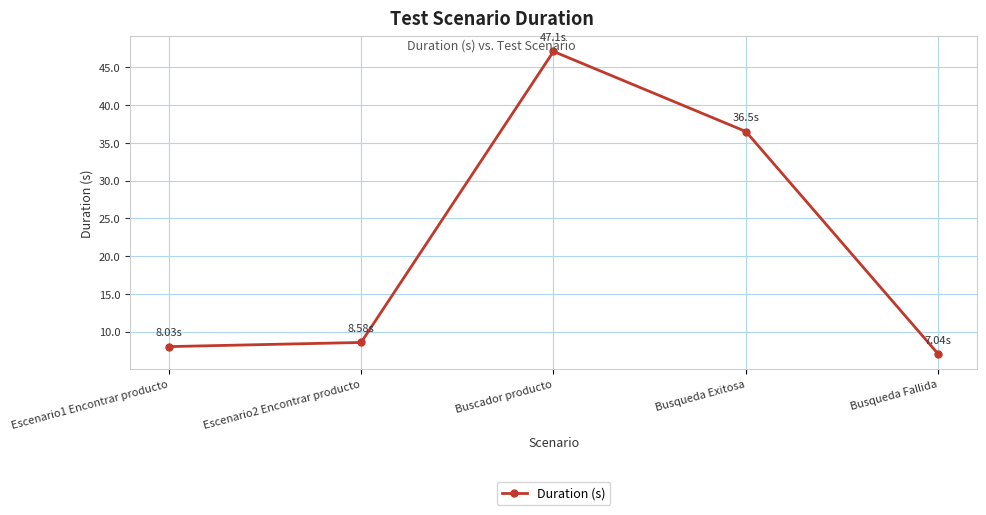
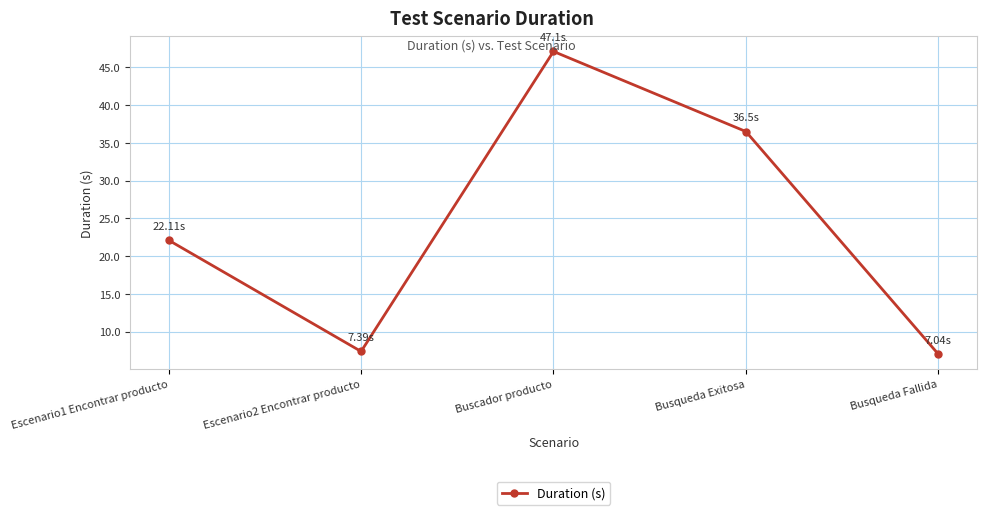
Escenario1 Encontrar producto: 8.03s -> 22.11s
Escenario2 Encontrar producto: 8.58s -> 7.39s
